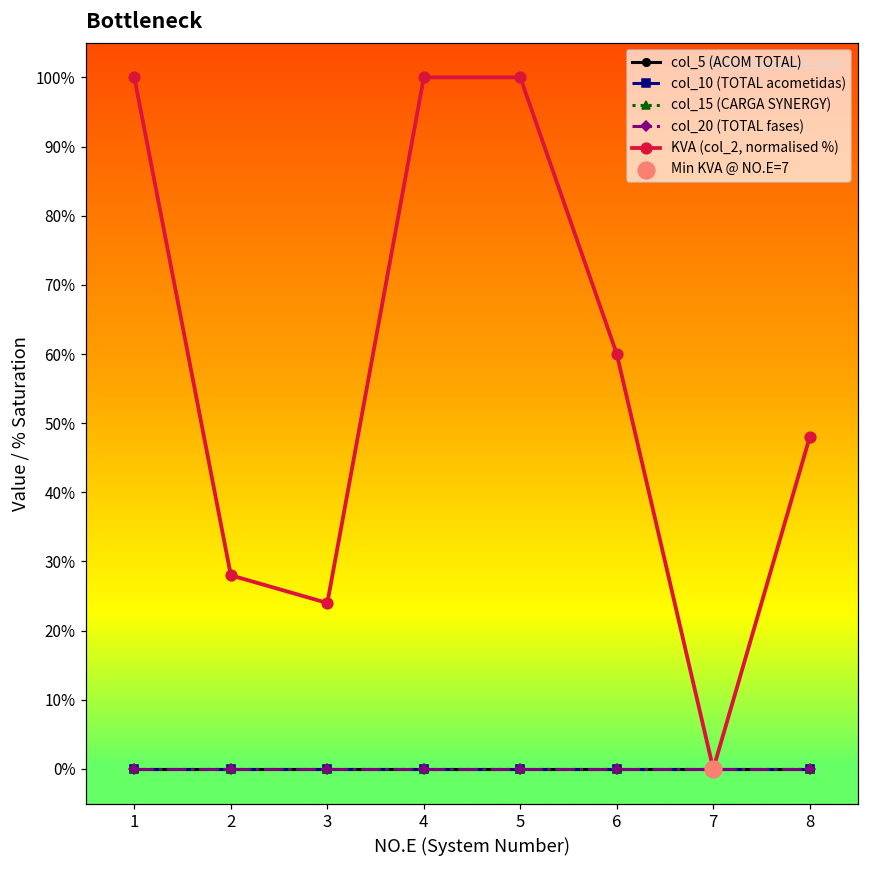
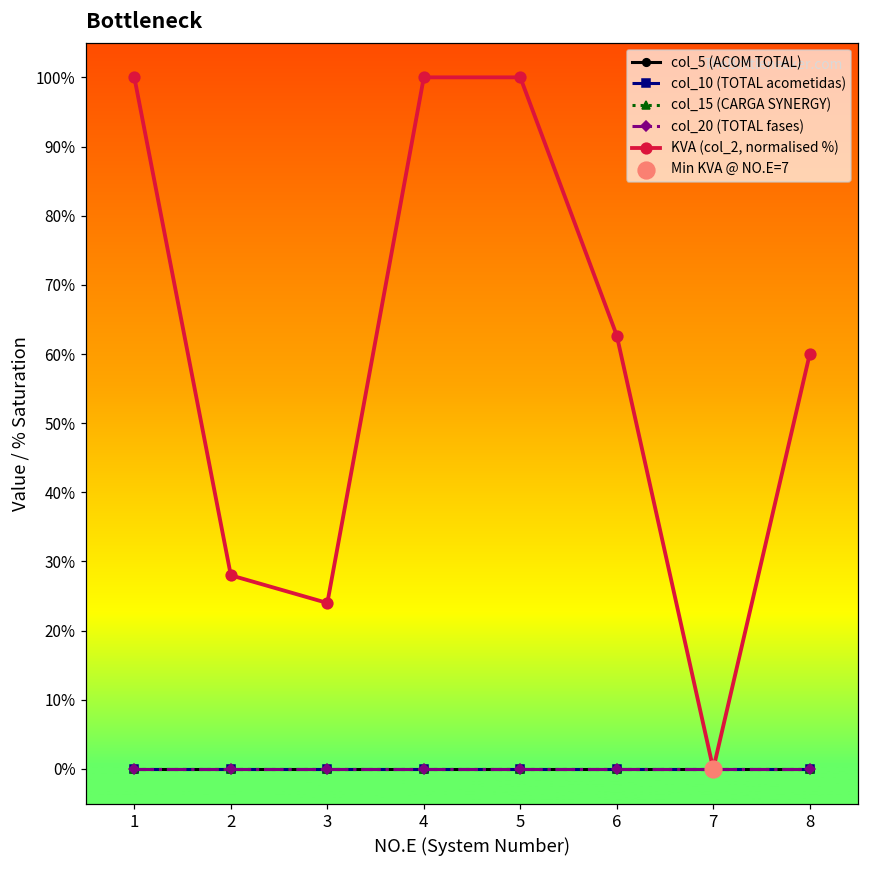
KVA (col_2, normalised %), 6: 60% -> 63%
KVA (col_2, normalised %), 8: 48% -> 60%
